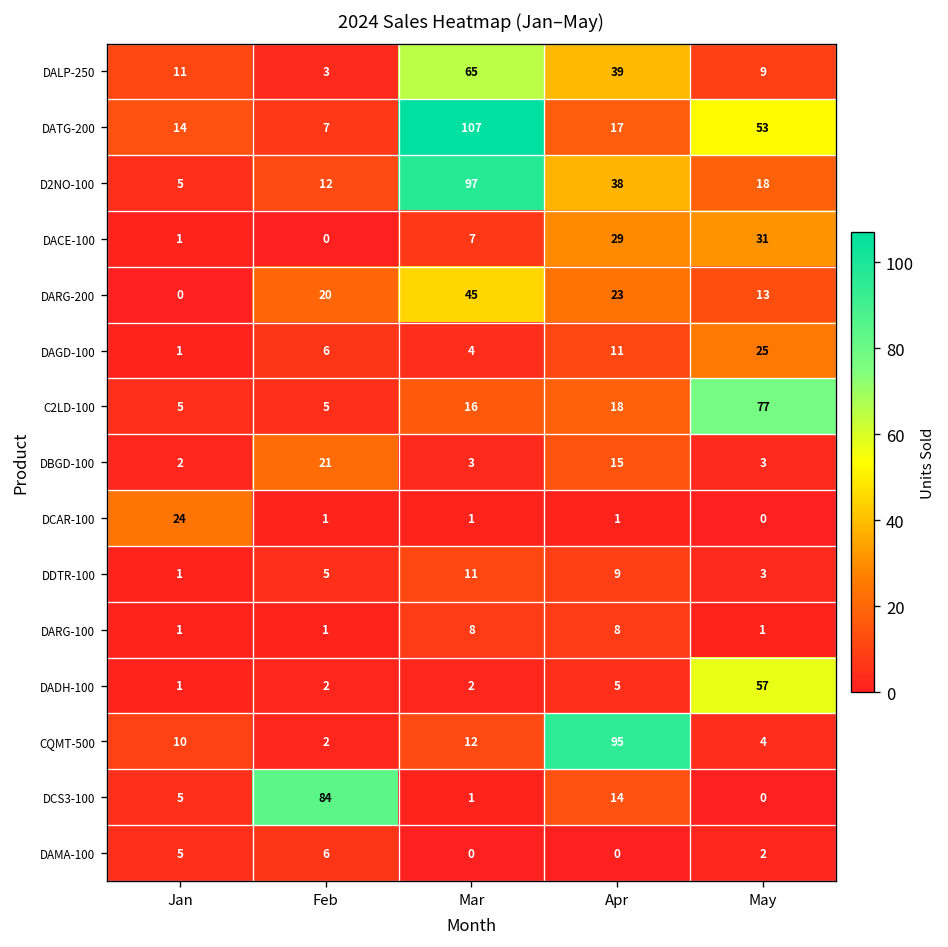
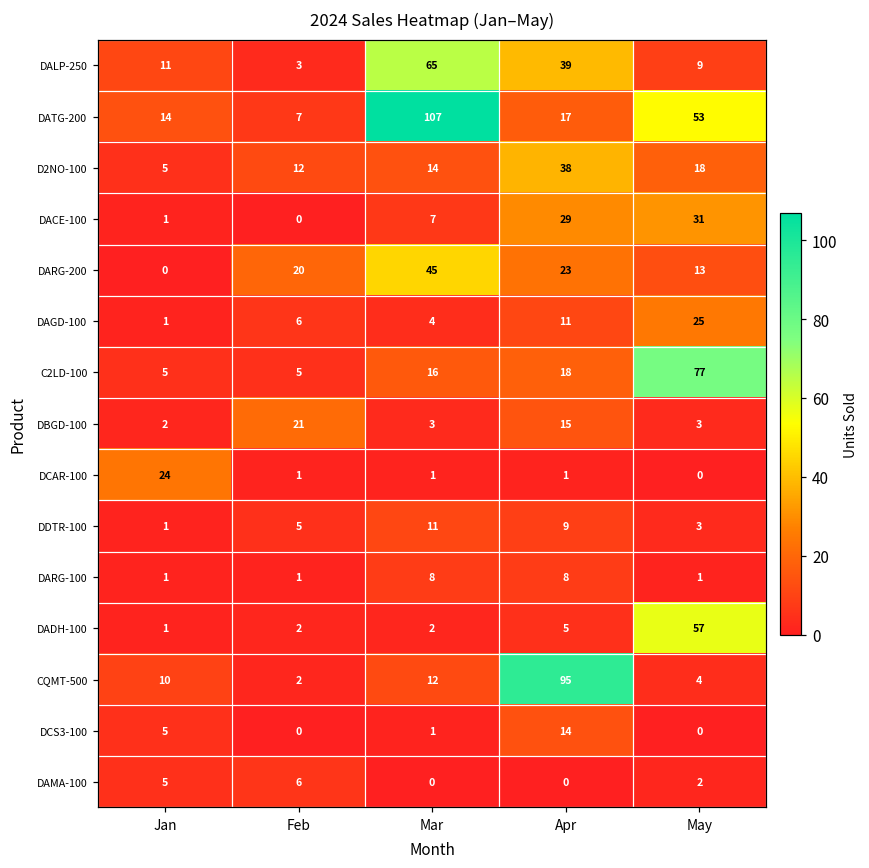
D2NO-100, Mar: 97 -> 14
DCS3-100, Feb: 84 -> 0
